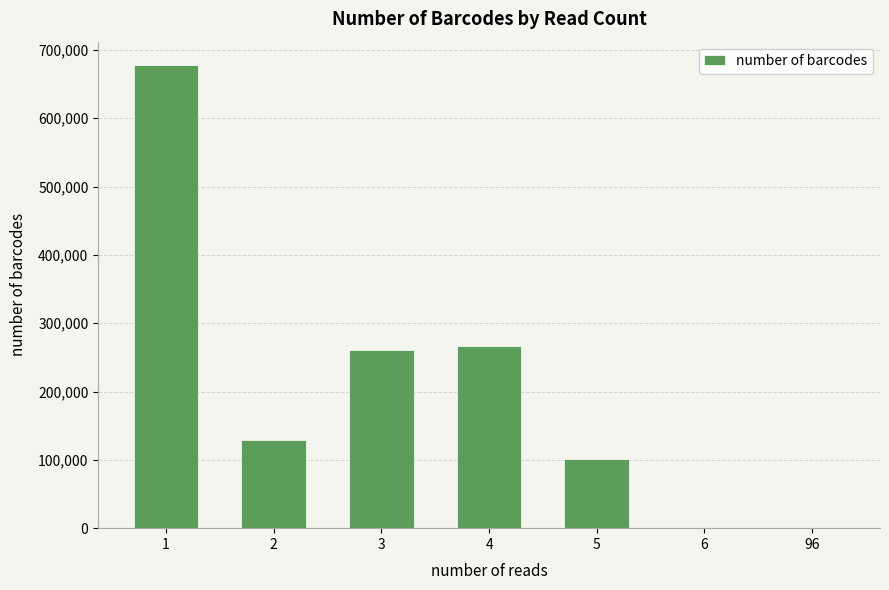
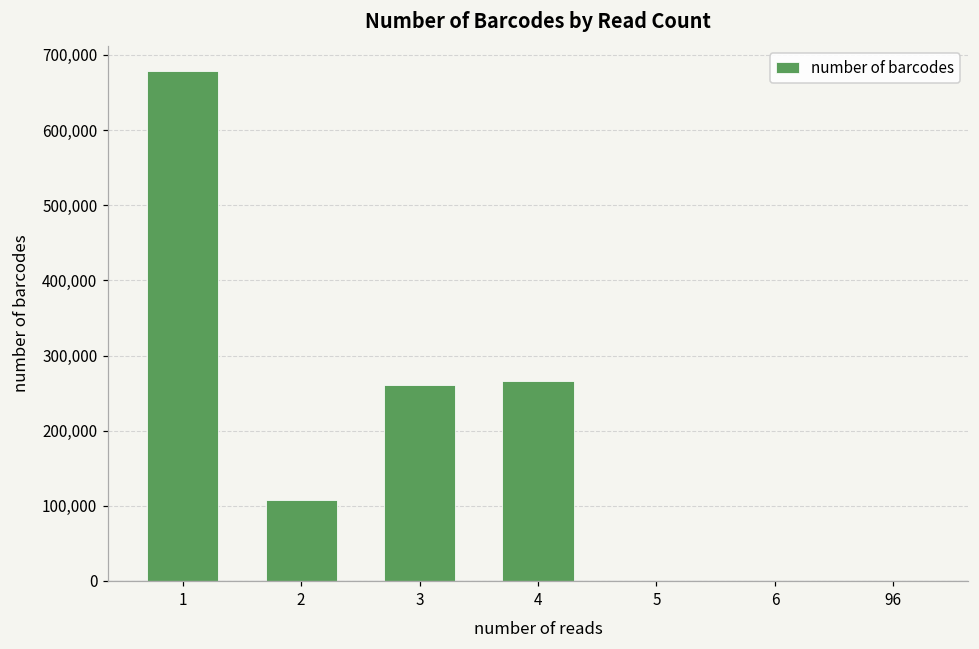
2: 130,000 -> 110,000
5: 100,000 -> 0
